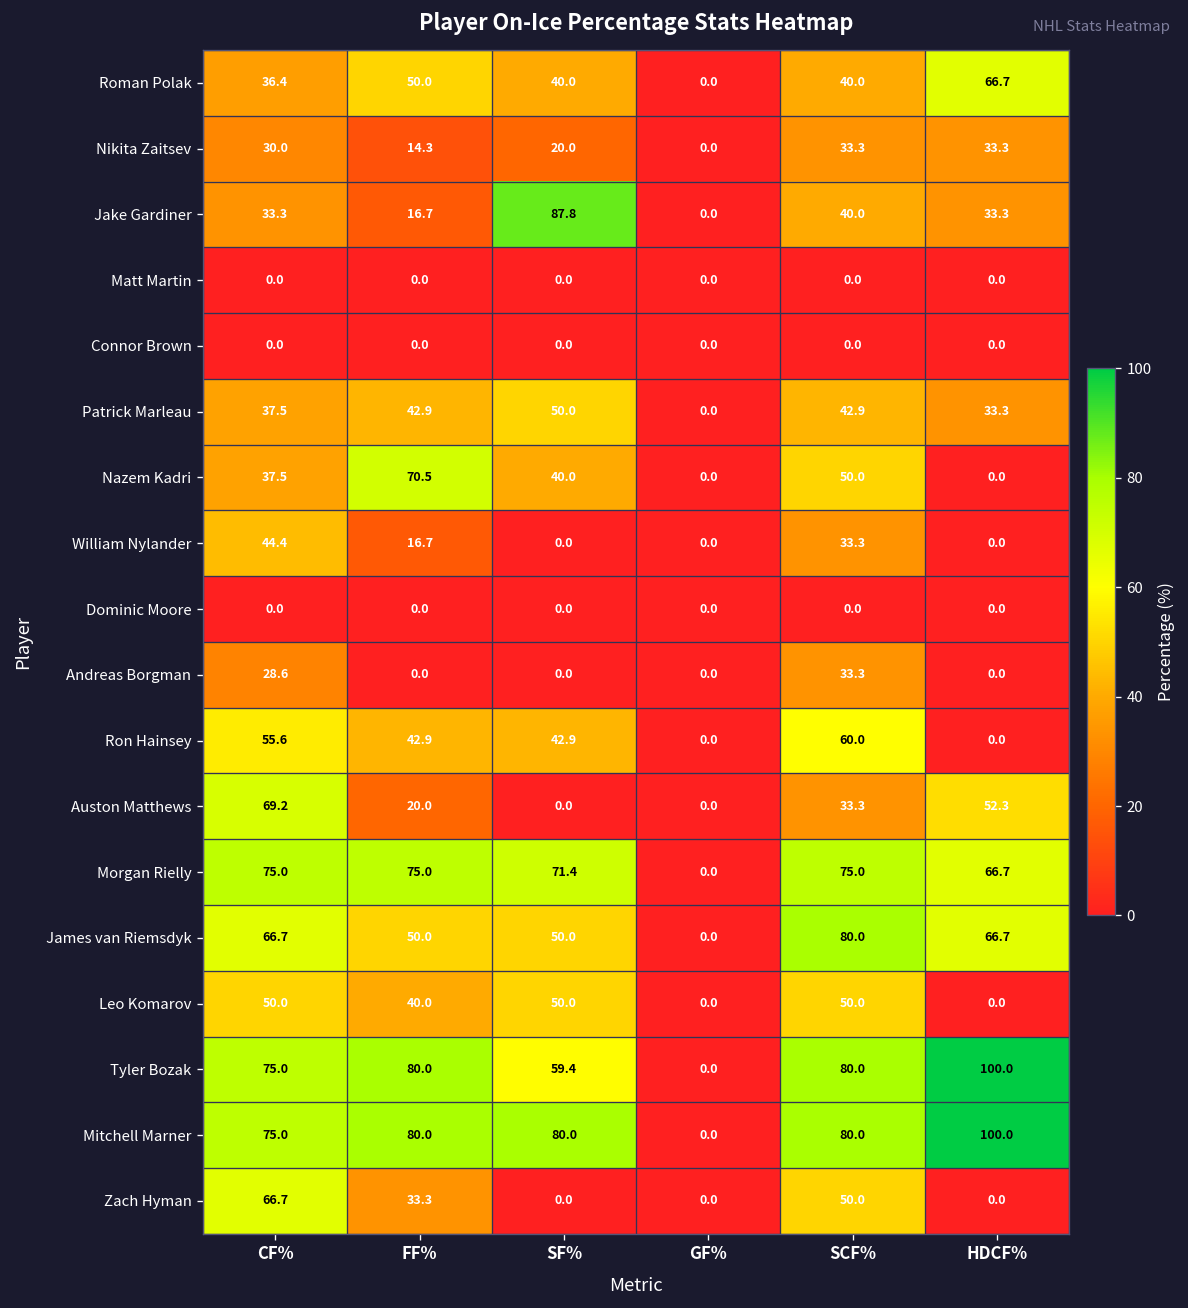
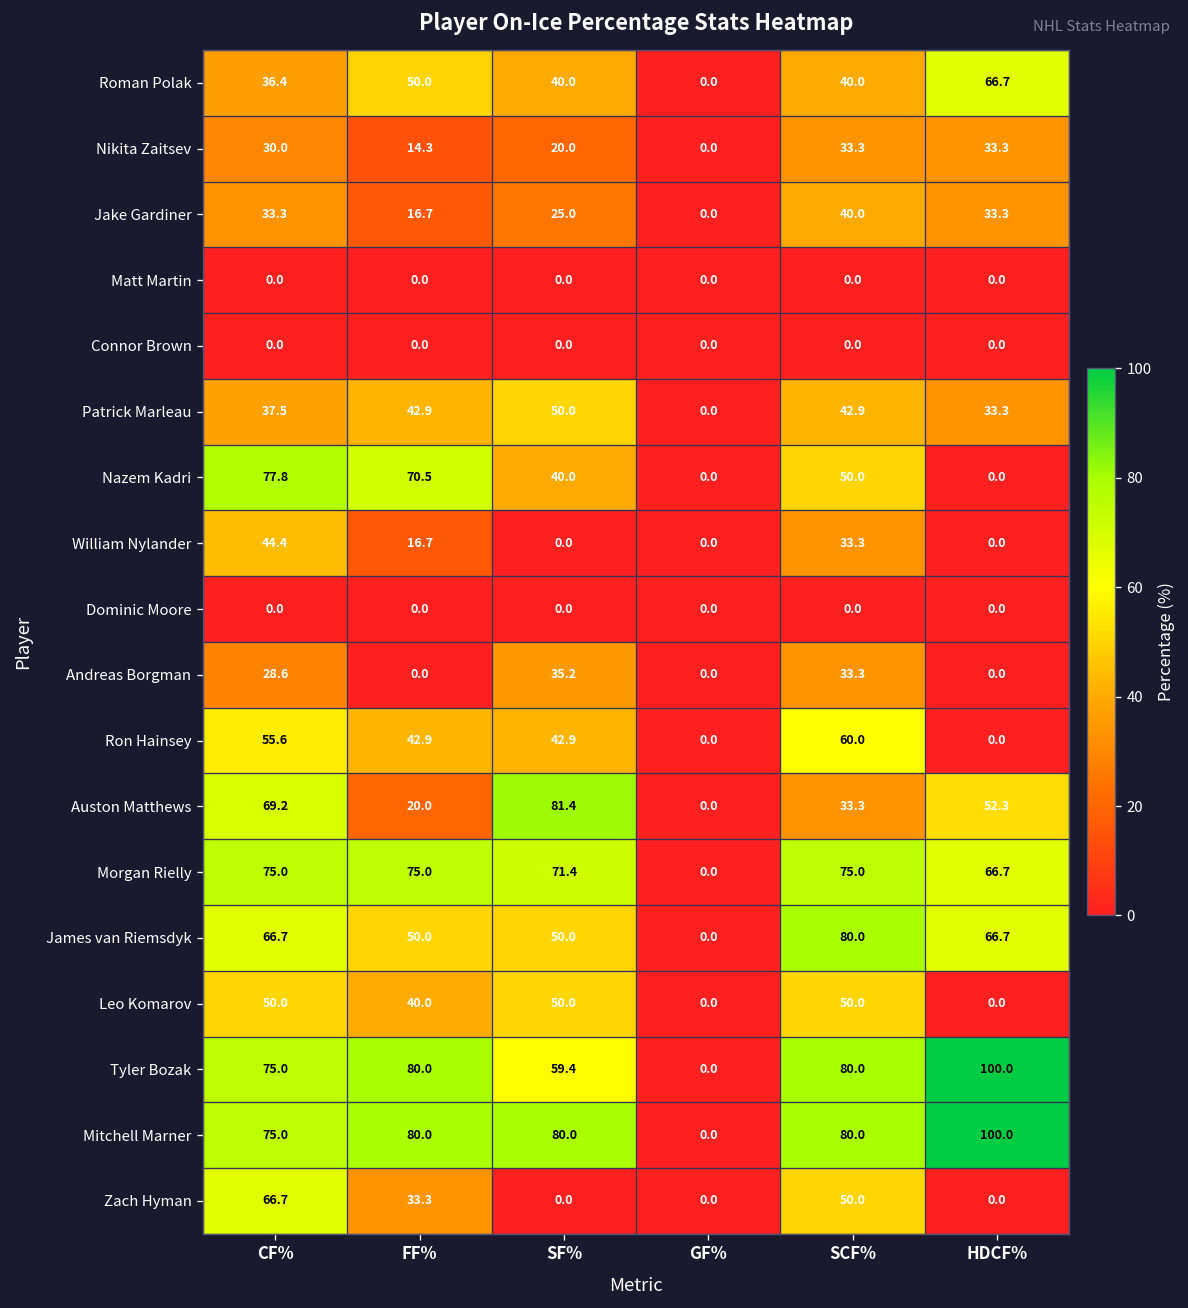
Jake Gardiner, SF%: 87.8 -> 25.0
Nazem Kadri, CF%: 37.5 -> 77.8
Andreas Borgman, SF%: 0.0 -> 35.2
Auston Matthews, SF%: 0.0 -> 81.4
